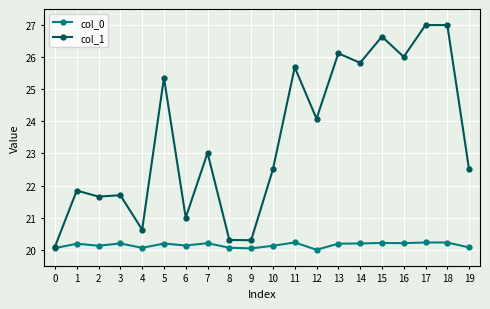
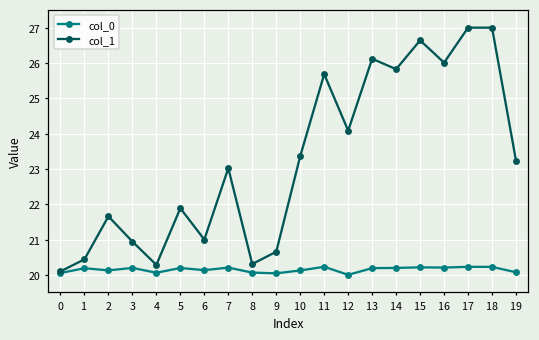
col_1, 1: 21.8 -> 20.4
col_1, 3: 21.7 -> 20.9
col_1, 4: 20.6 -> 20.3
col_1, 5: 25.4 -> 21.9
col_1, 9: 20.3 -> 20.7
col_1, 10: 22.5 -> 23.4
col_1, 19: 22.5 -> 23.2
